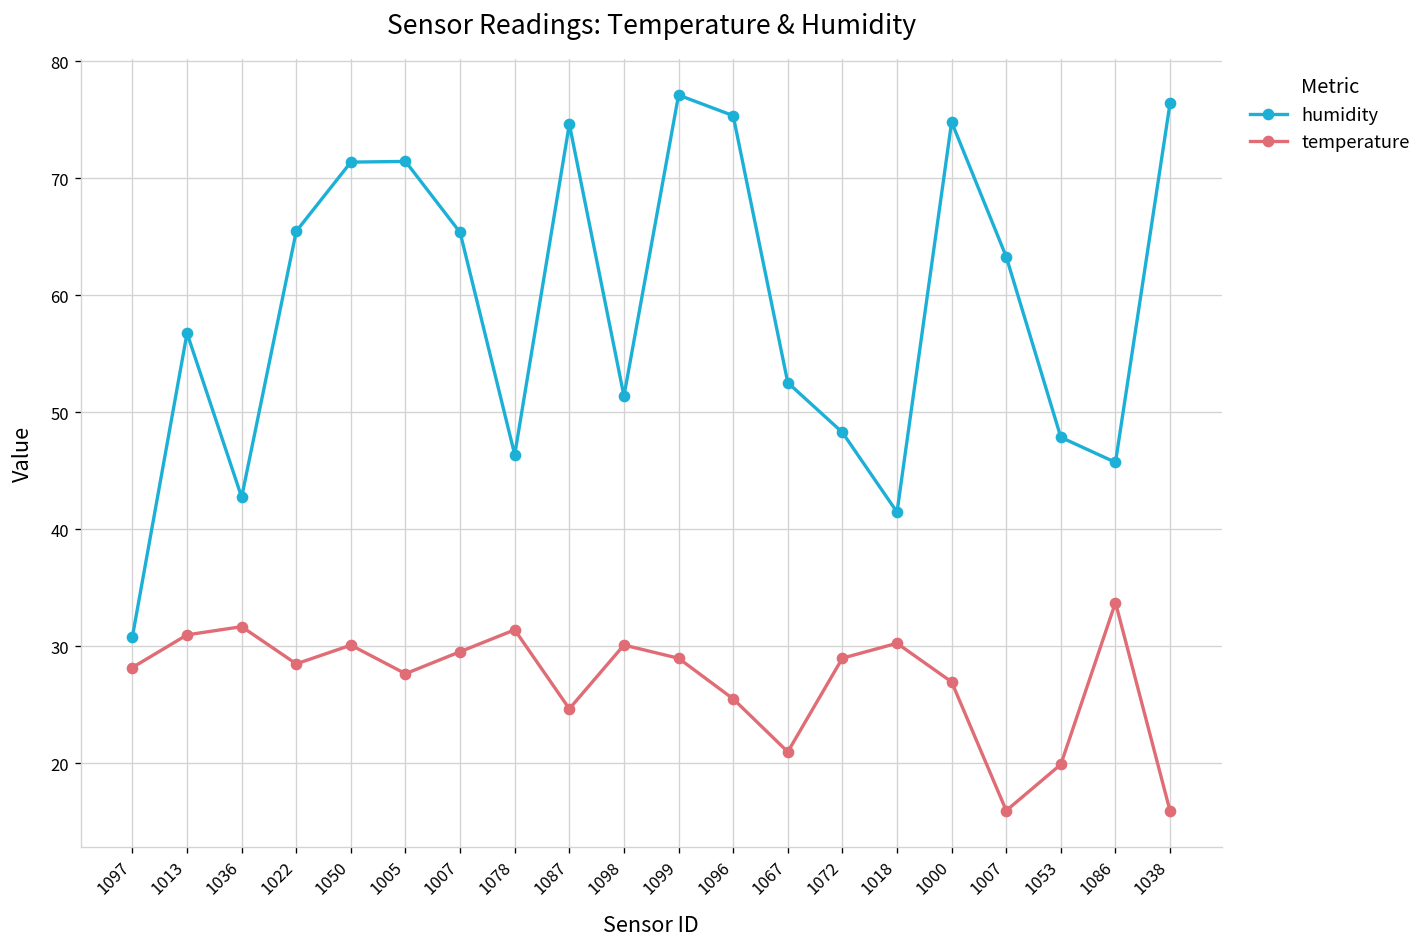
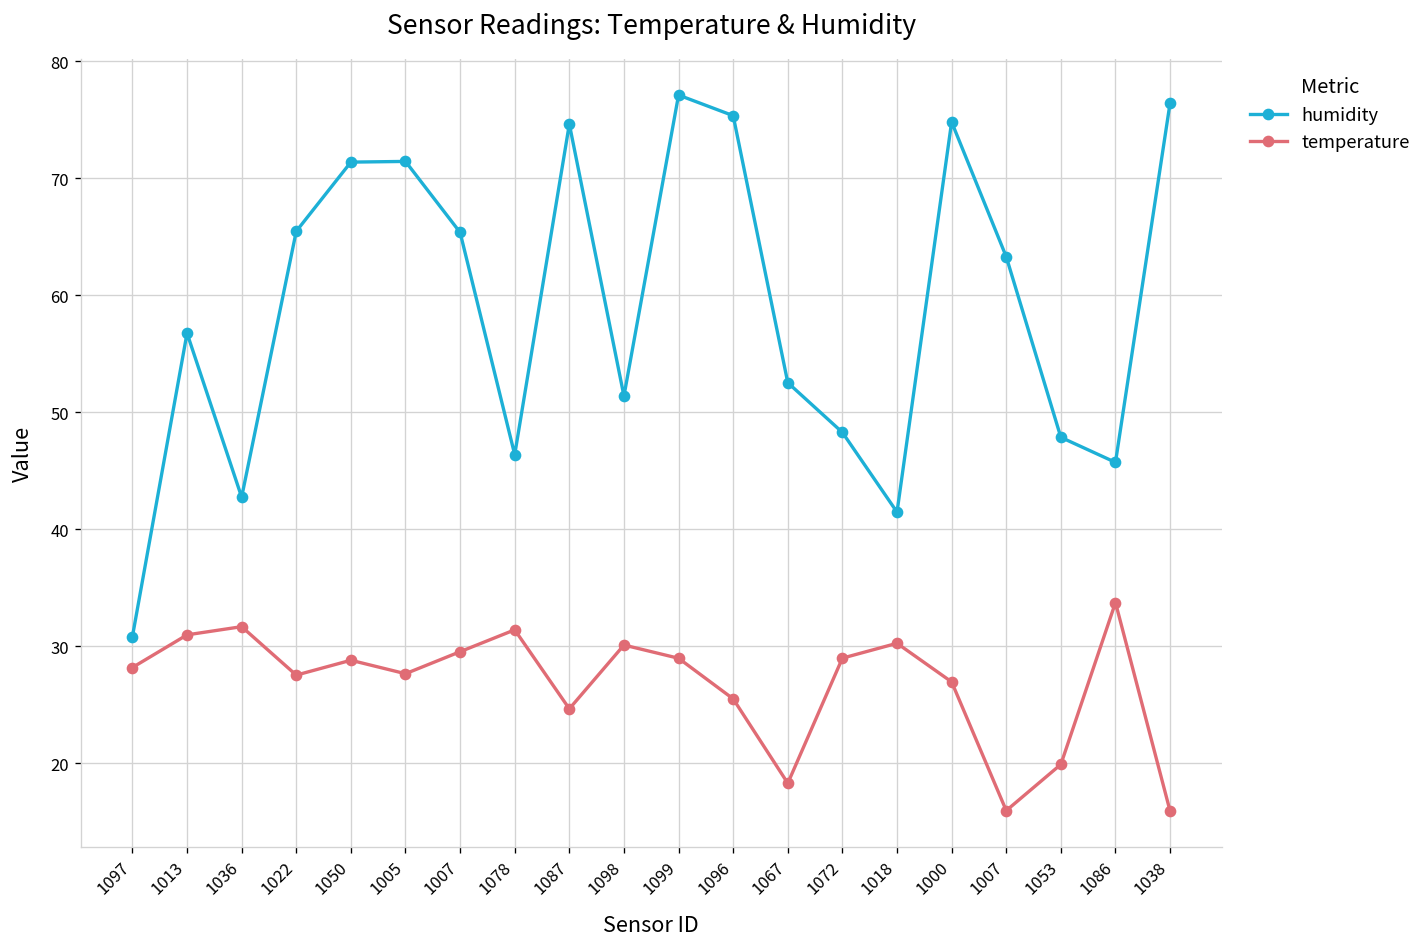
temperature, 1022: 28.5 -> 27.5
temperature, 1050: 30 -> 29
temperature, 1067: 21 -> 18
